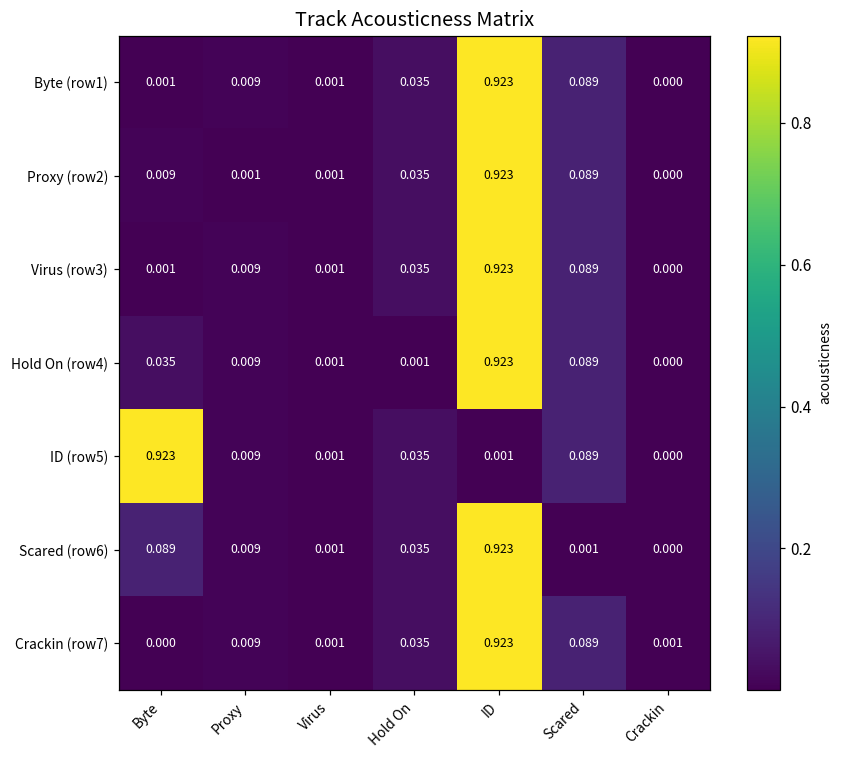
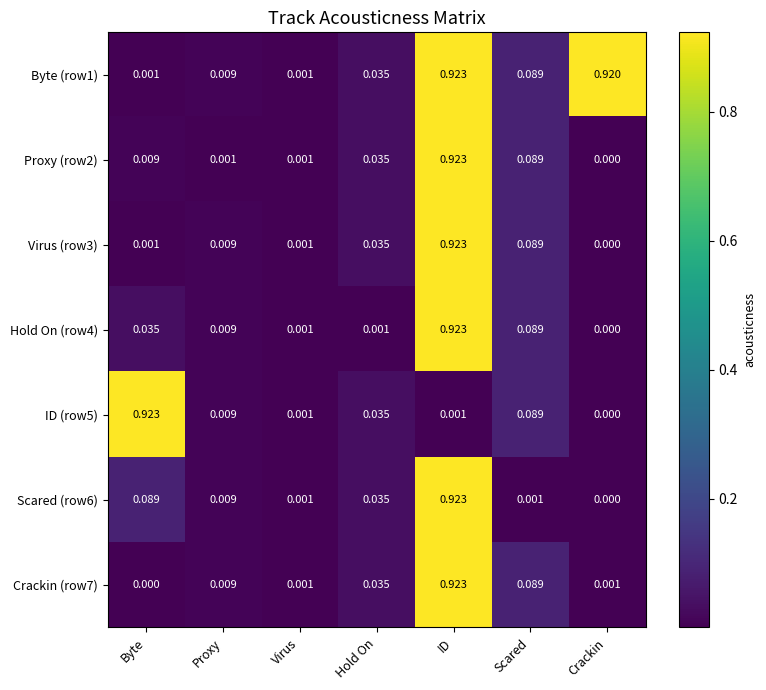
Byte (row1), Crackin: 0.000 -> 0.920
